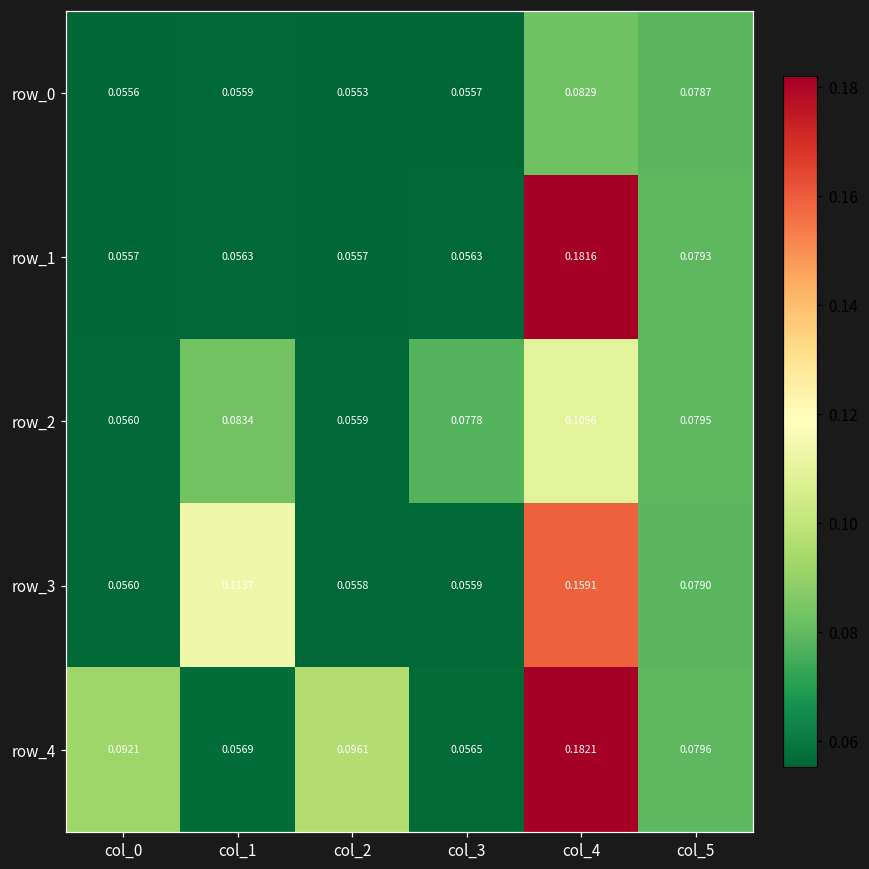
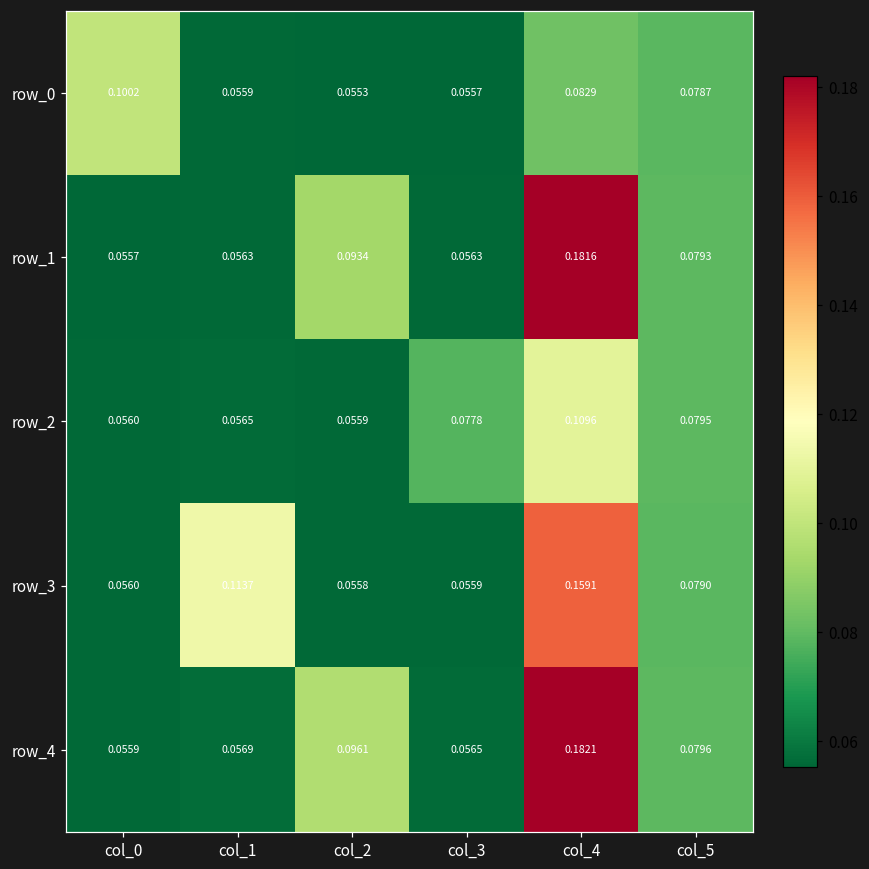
row_0, col_0: 0.0556 -> 0.1002
row_1, col_2: 0.0557 -> 0.0934
row_2, col_1: 0.0834 -> 0.0565
row_4, col_0: 0.0921 -> 0.0559
